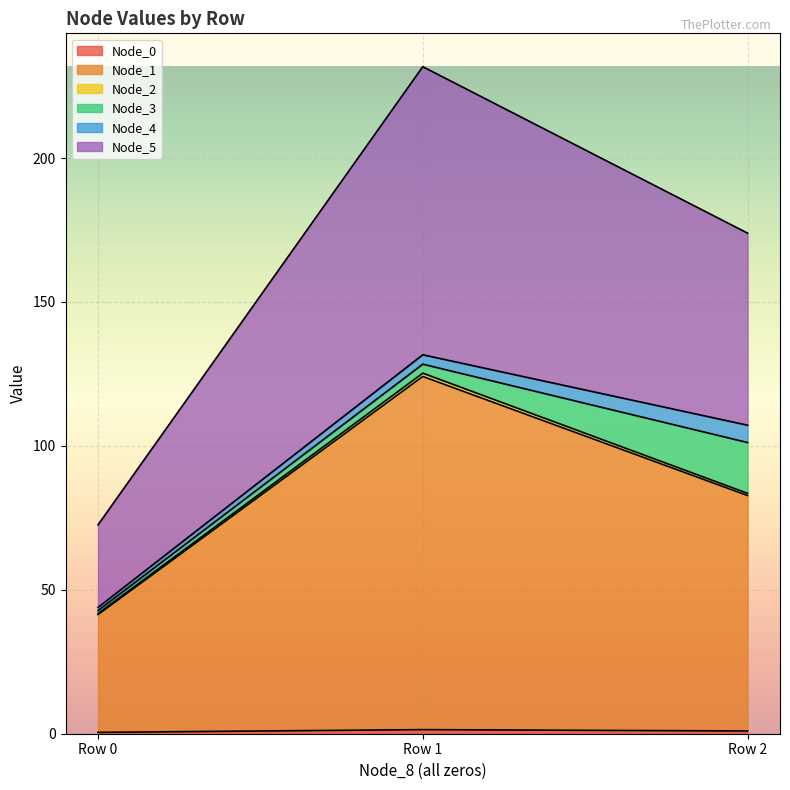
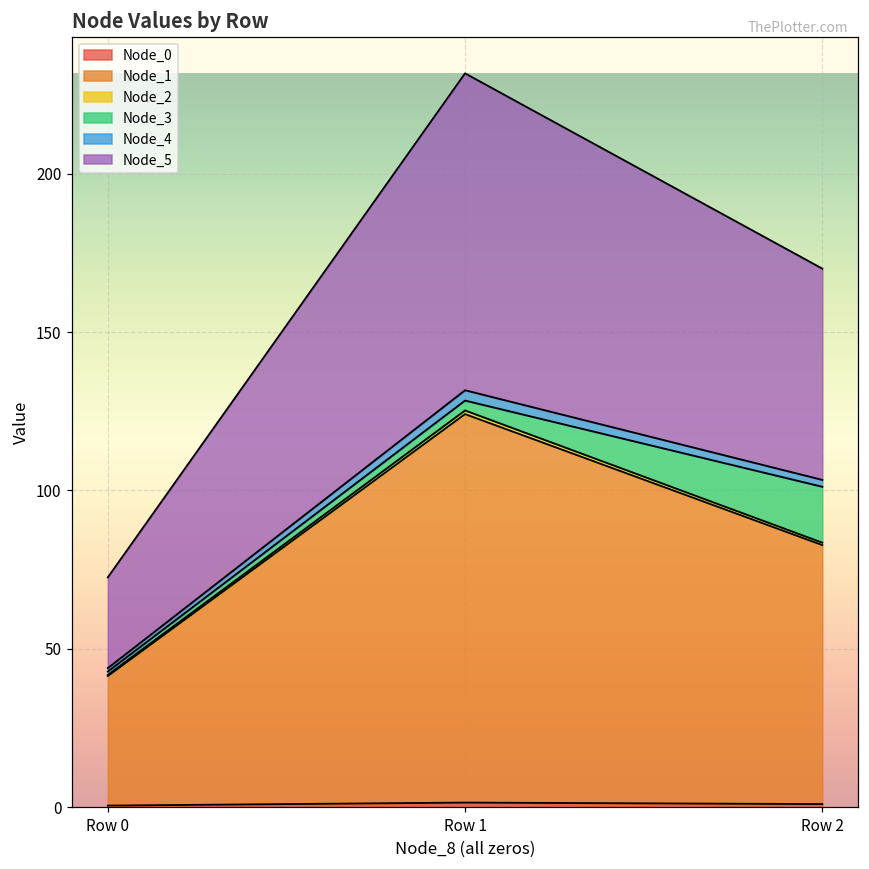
Node_4, Row 2: 6 -> 2
